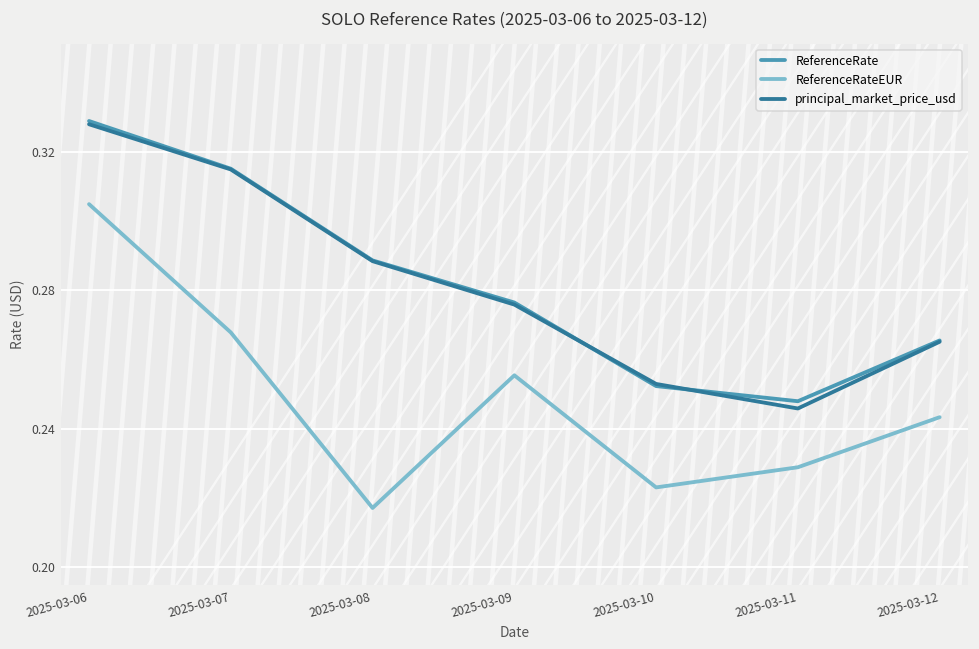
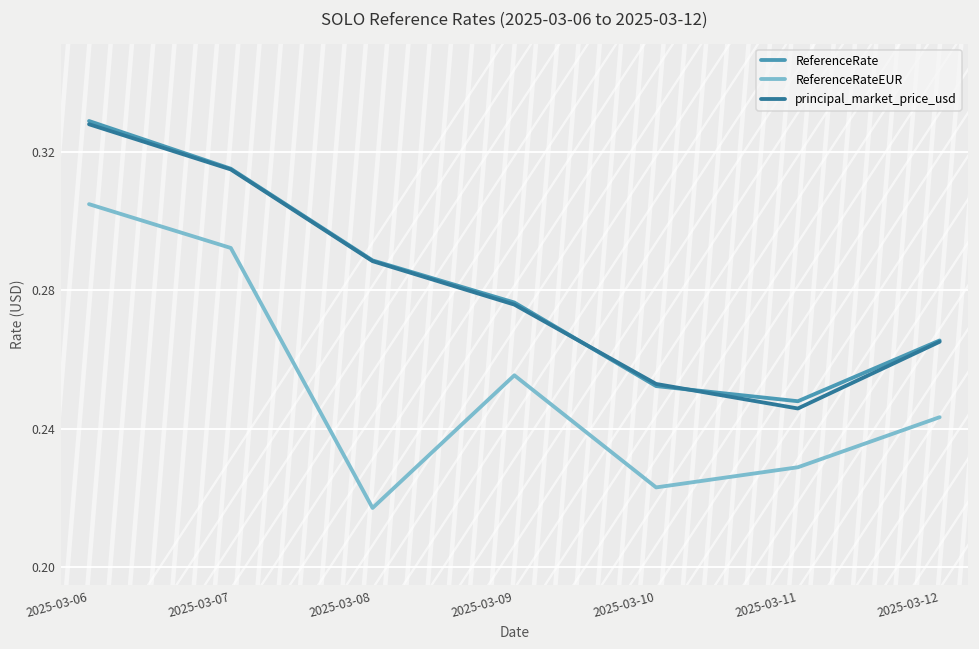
ReferenceRateEUR, 2025-03-07: 0.268 -> 0.292
